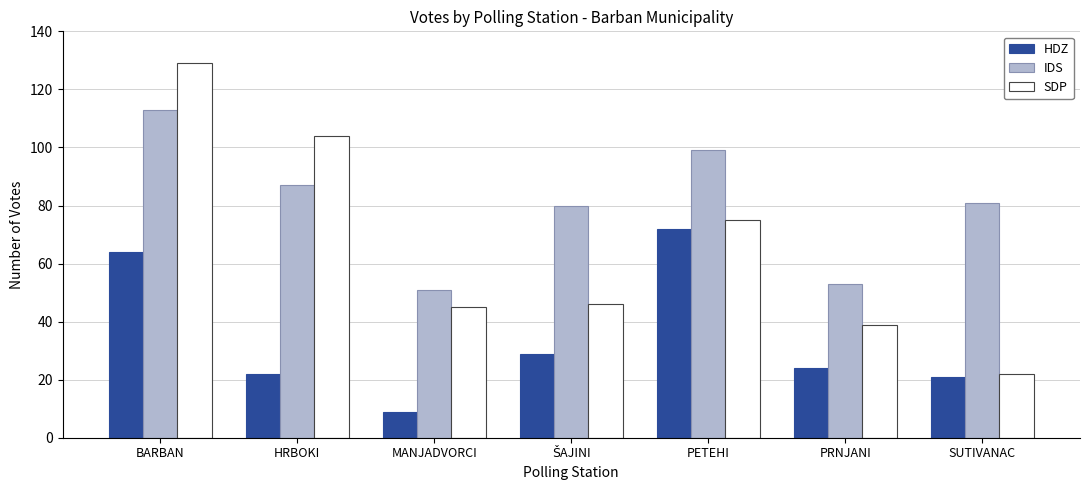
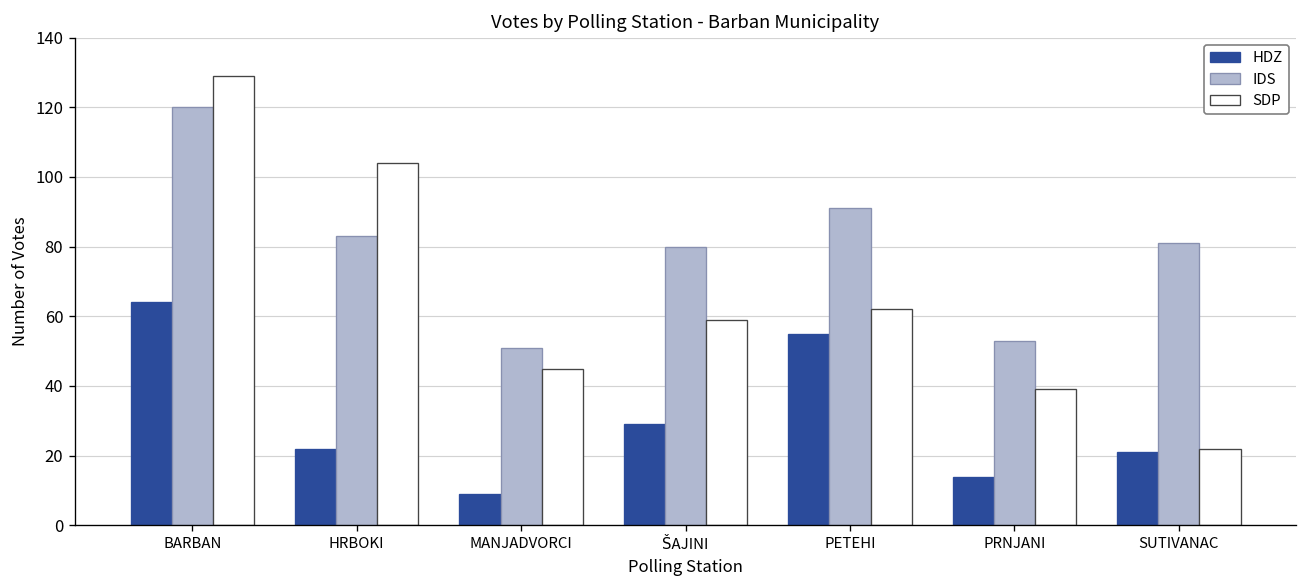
IDS, BARBAN: 113 -> 120
IDS, HRBOKI: 87 -> 83
SDP, ŠAJINI: 46 -> 59
HDZ, PETEHI: 72 -> 55
IDS, PETEHI: 99 -> 91
SDP, PETEHI: 75 -> 62
HDZ, PRNJANI: 24 -> 14
